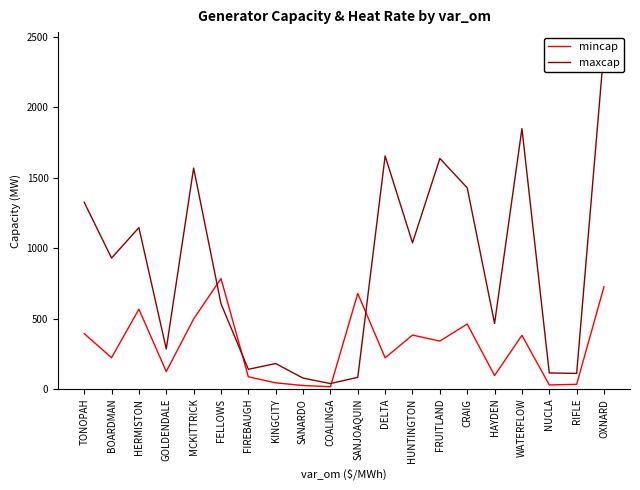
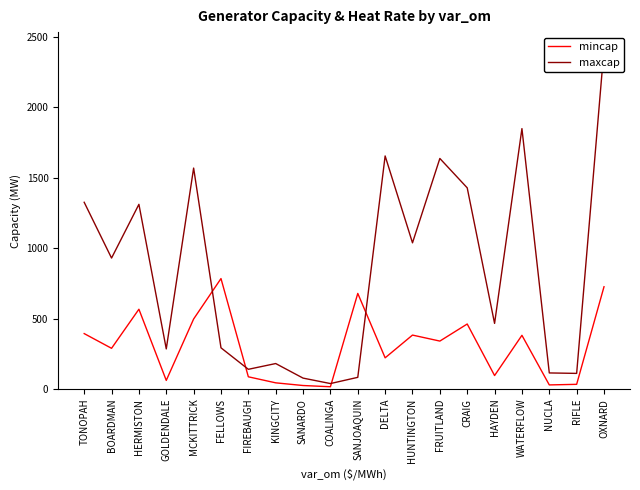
mincap, BOARDMAN: 220 -> 290
maxcap, HERMISTON: 1150 -> 1310
mincap, GOLDENDALE: 120 -> 60
maxcap, FELLOWS: 610 -> 290
